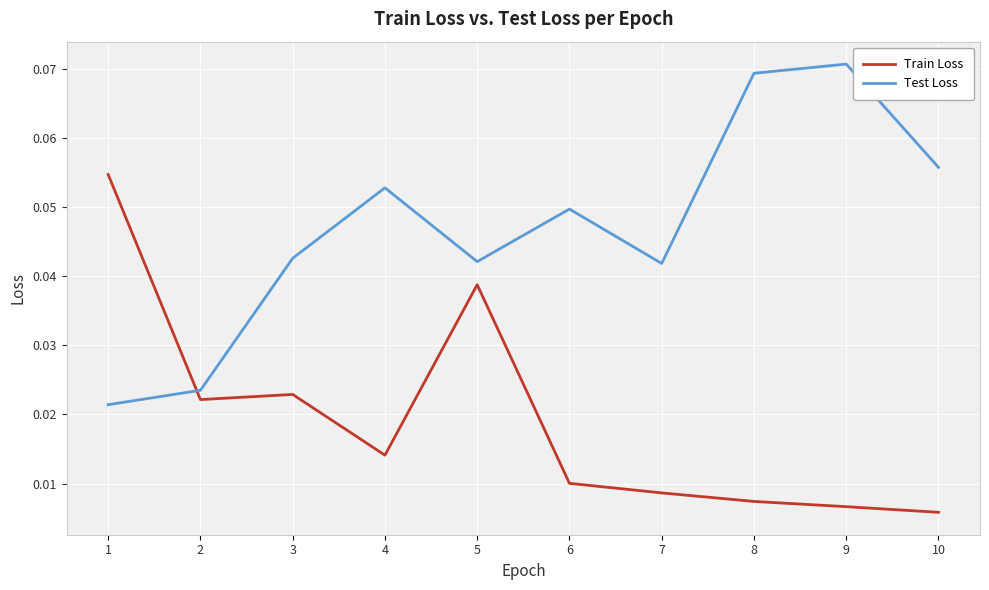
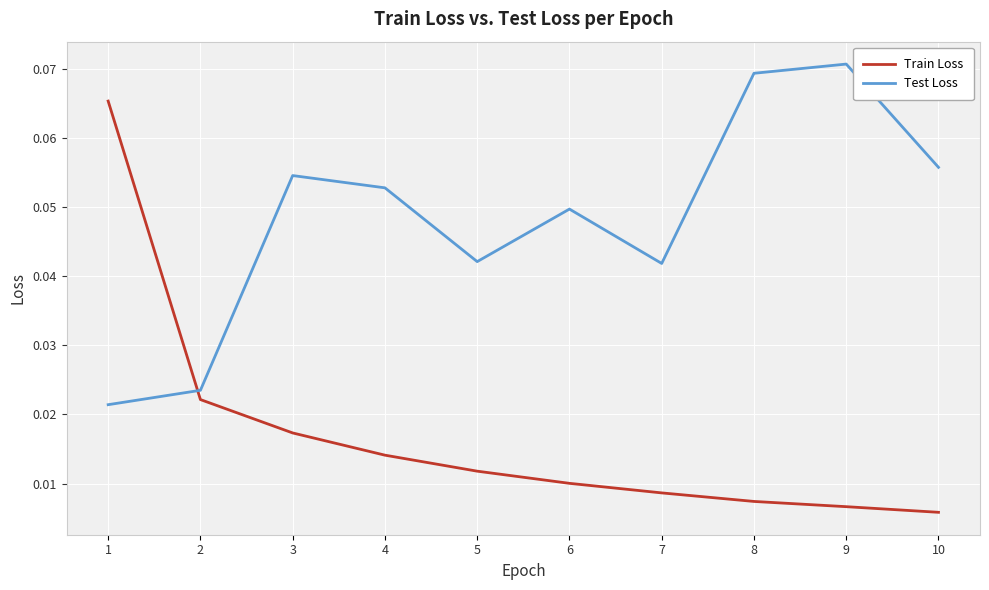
Train Loss, 1: 0.055 -> 0.065
Train Loss, 3: 0.023 -> 0.017
Test Loss, 3: 0.043 -> 0.055
Train Loss, 5: 0.039 -> 0.012
